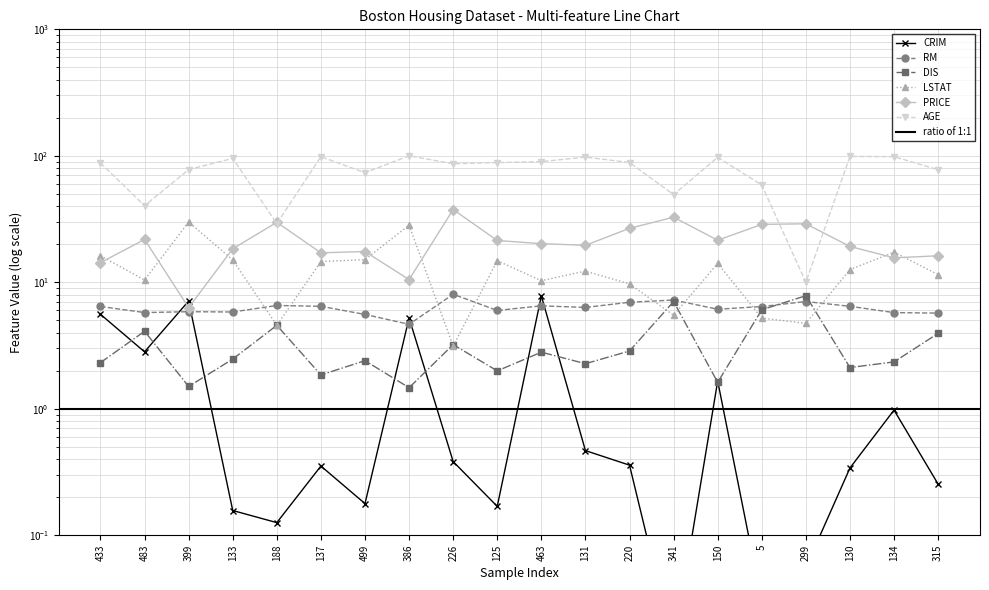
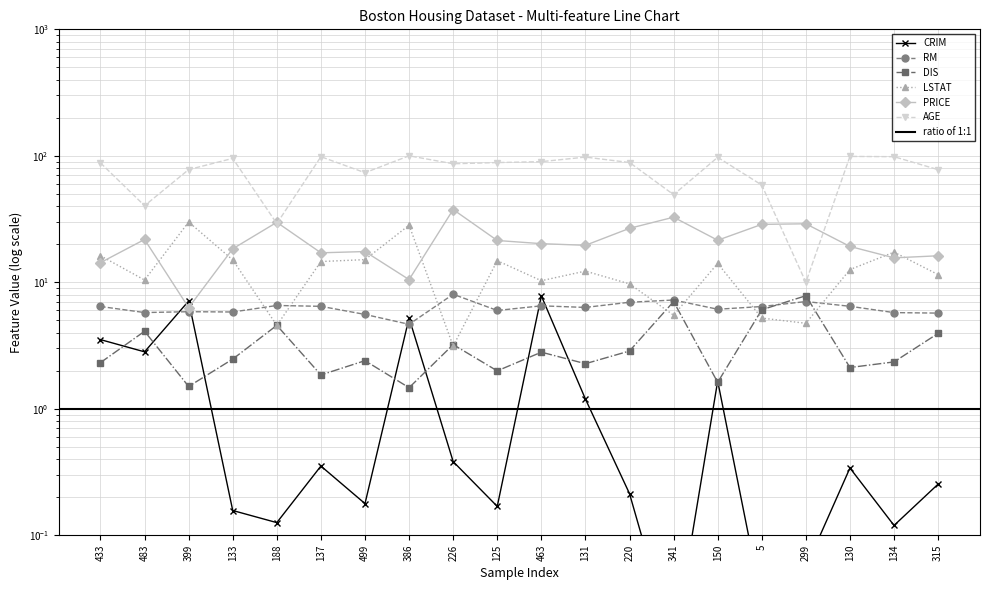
CRIM, 433: 6 -> 3.5
CRIM, 131: 0.47 -> 1.2
CRIM, 220: 0.36 -> 0.21
CRIM, 134: 1.0 -> 0.12
